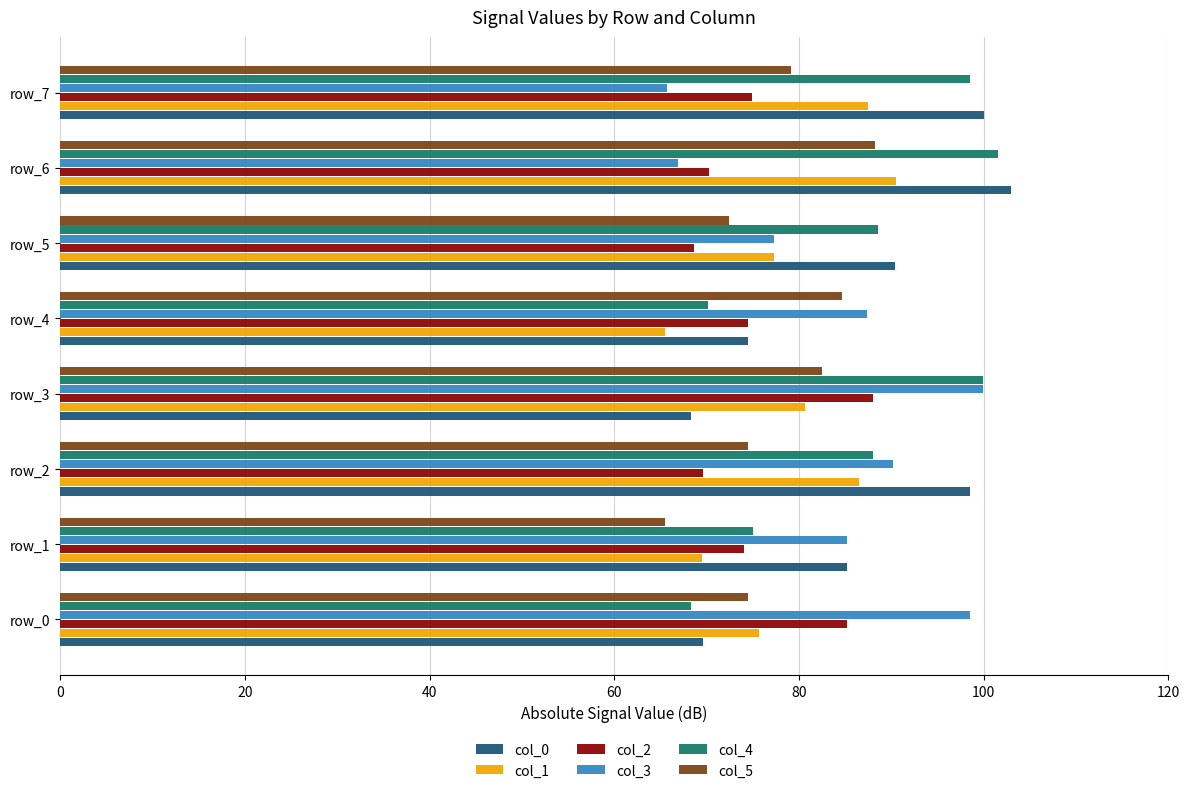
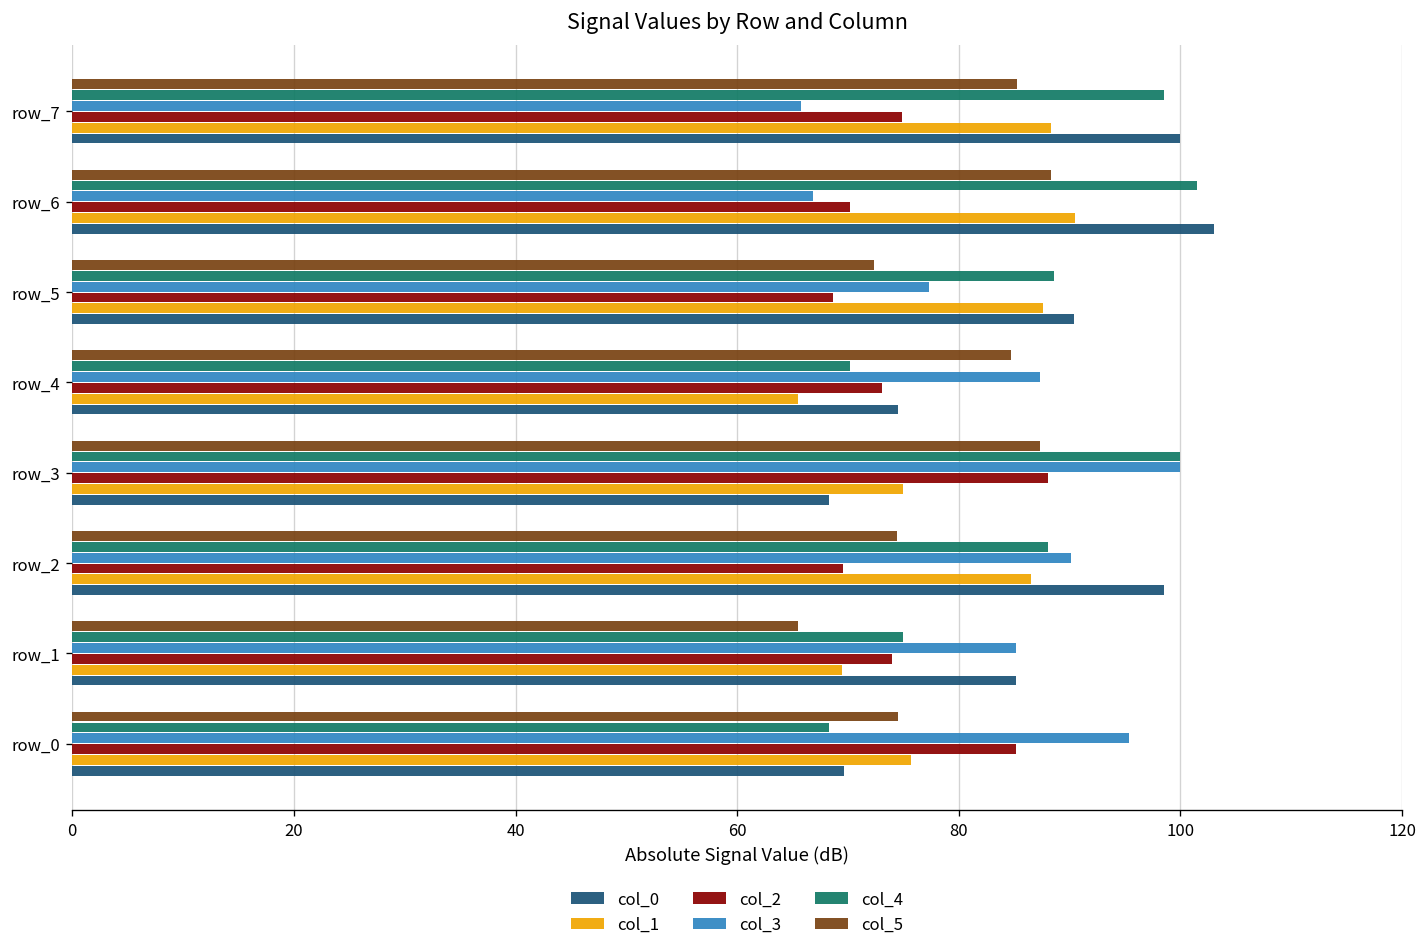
col_5, row_7: 79 -> 85
col_1, row_7: 87 -> 88
col_1, row_5: 77 -> 88
col_2, row_4: 74 -> 73
col_5, row_3: 83 -> 87
col_1, row_3: 81 -> 75
col_3, row_0: 99 -> 95
